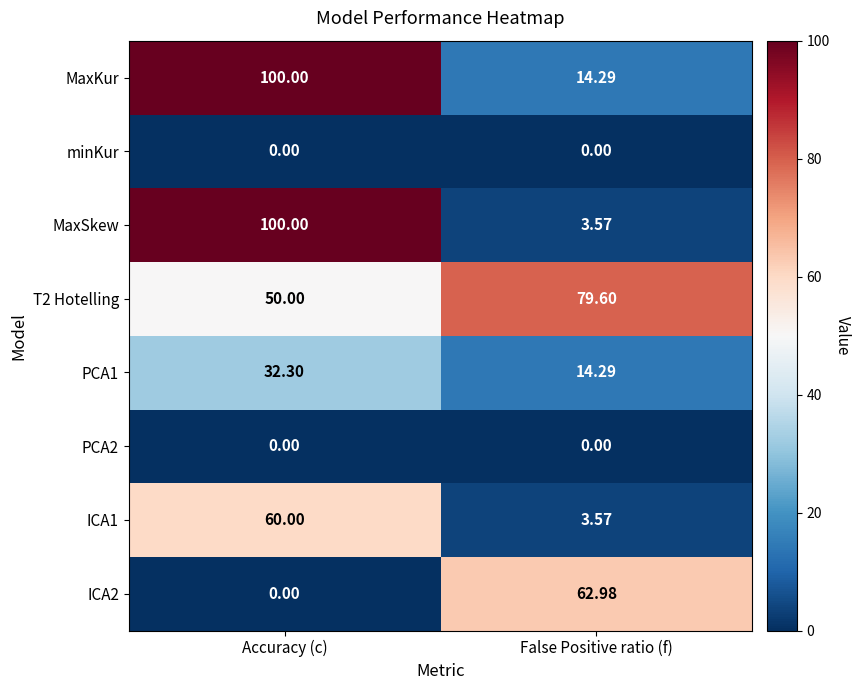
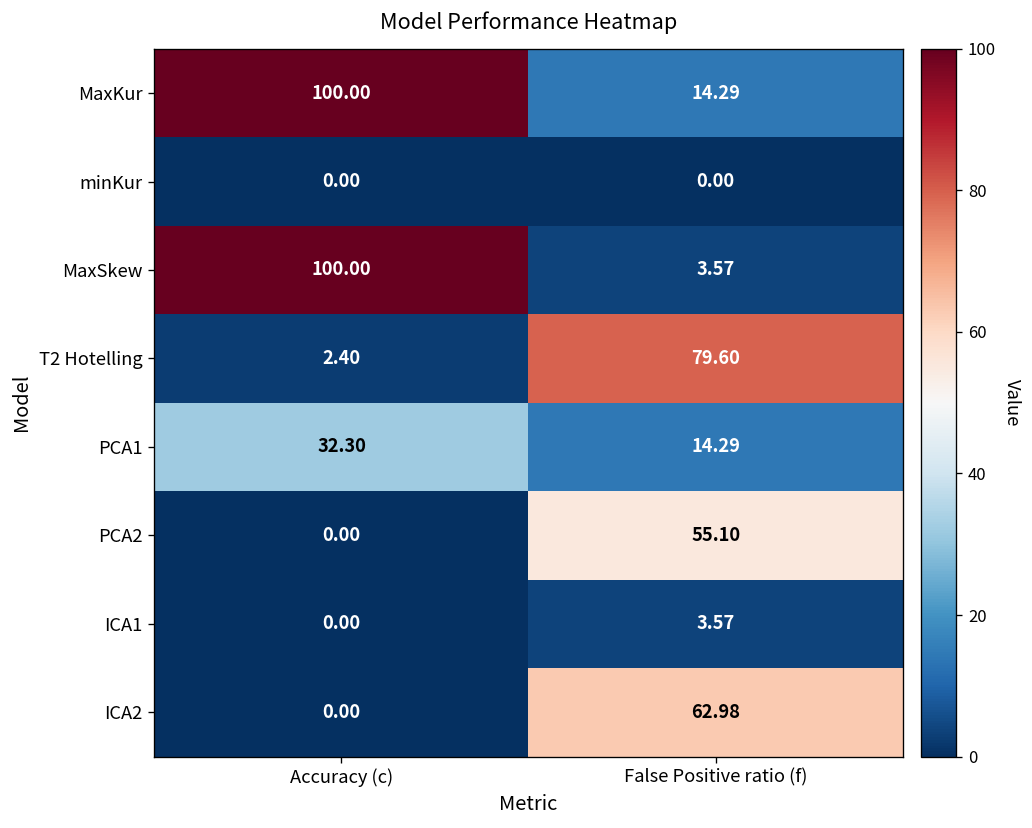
T2 Hotelling, Accuracy (c): 50.00 -> 2.40
PCA2, False Positive ratio (f): 0.00 -> 55.10
ICA1, Accuracy (c): 60.00 -> 0.00
